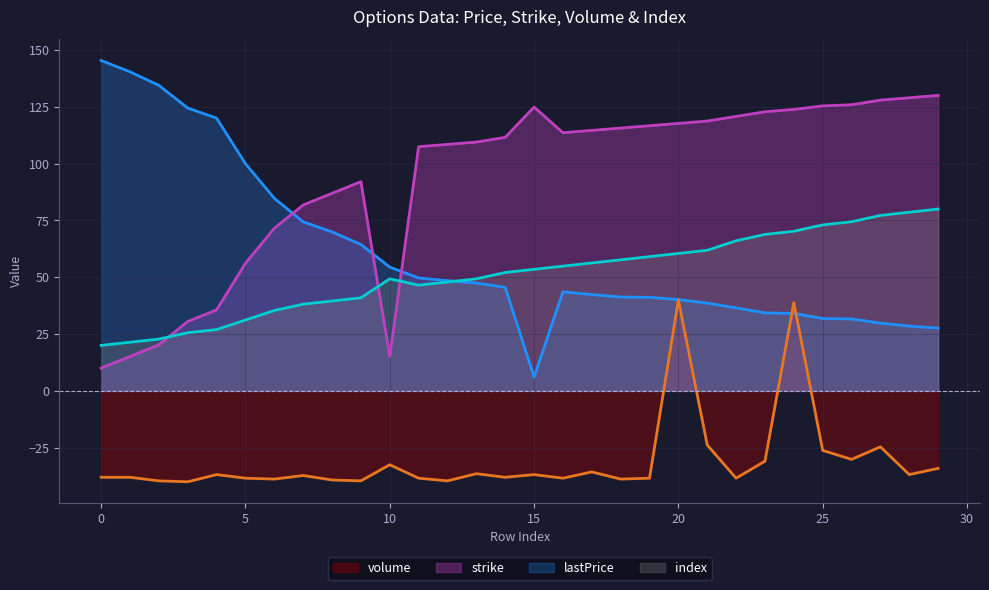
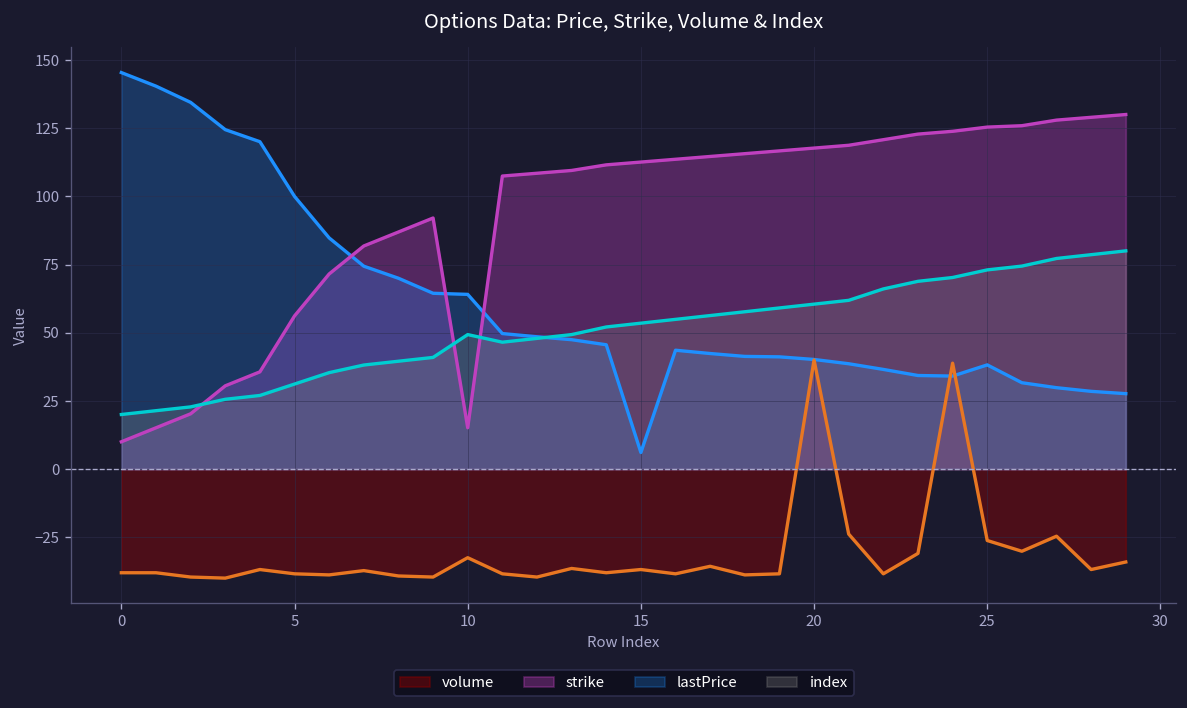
lastPrice, 10: 54 -> 64
strike, 15: 125 -> 113
lastPrice, 25: 32 -> 38
